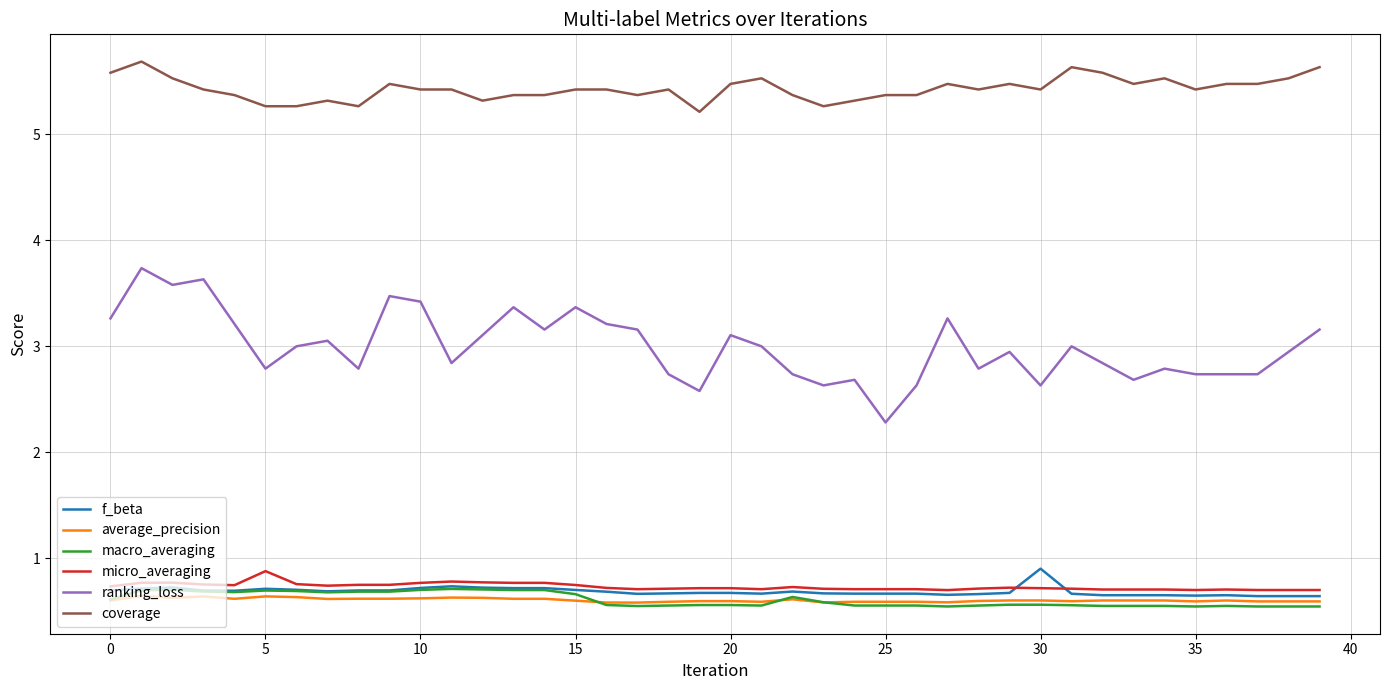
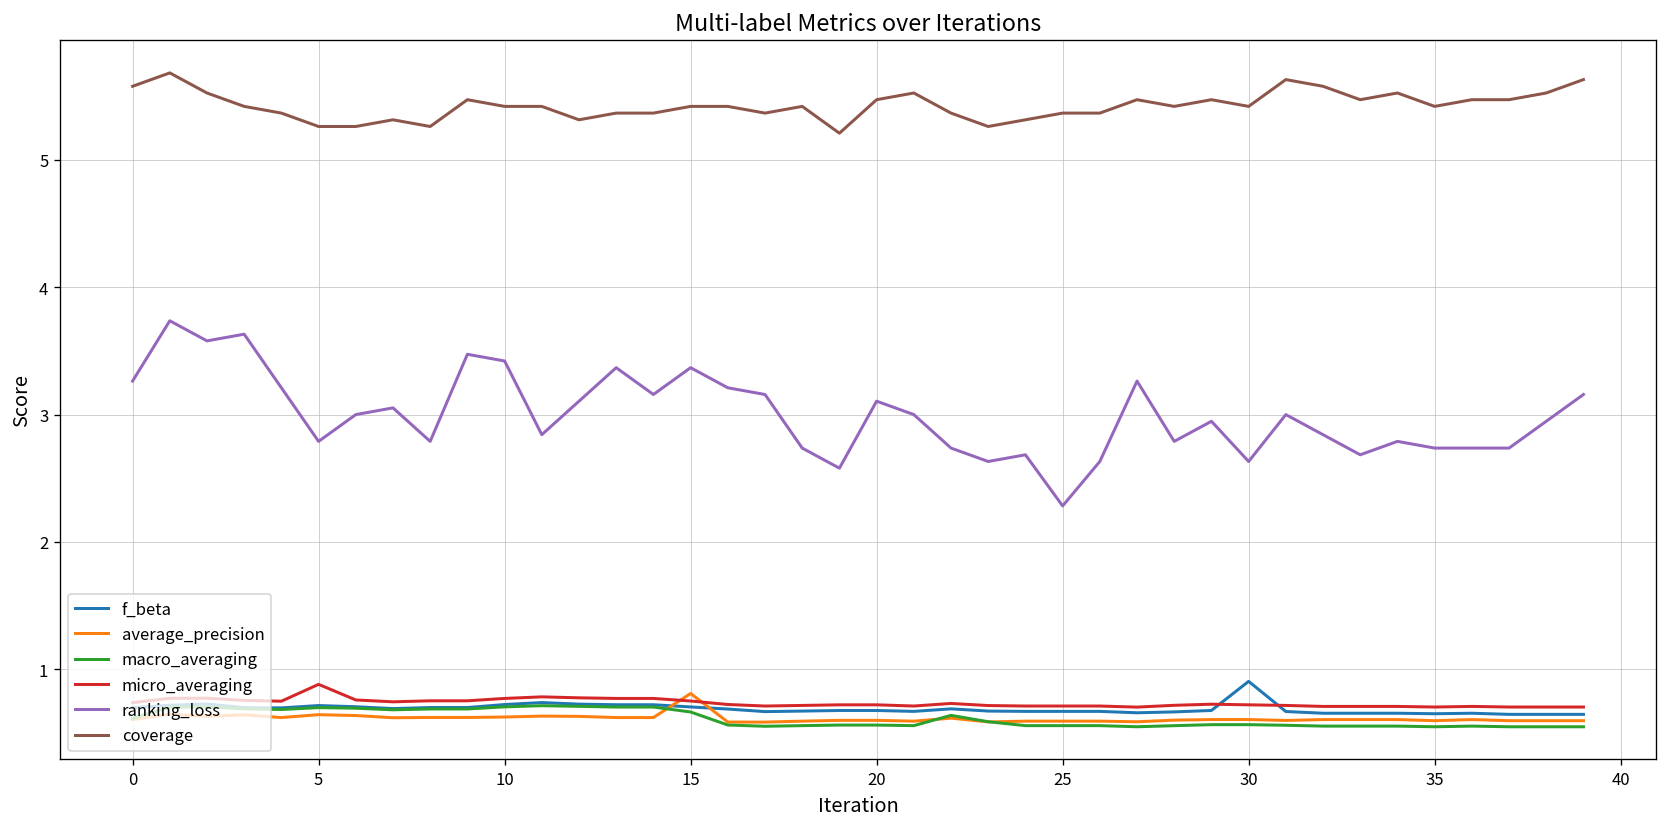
average_precision, 15: 0.60 -> 0.81
